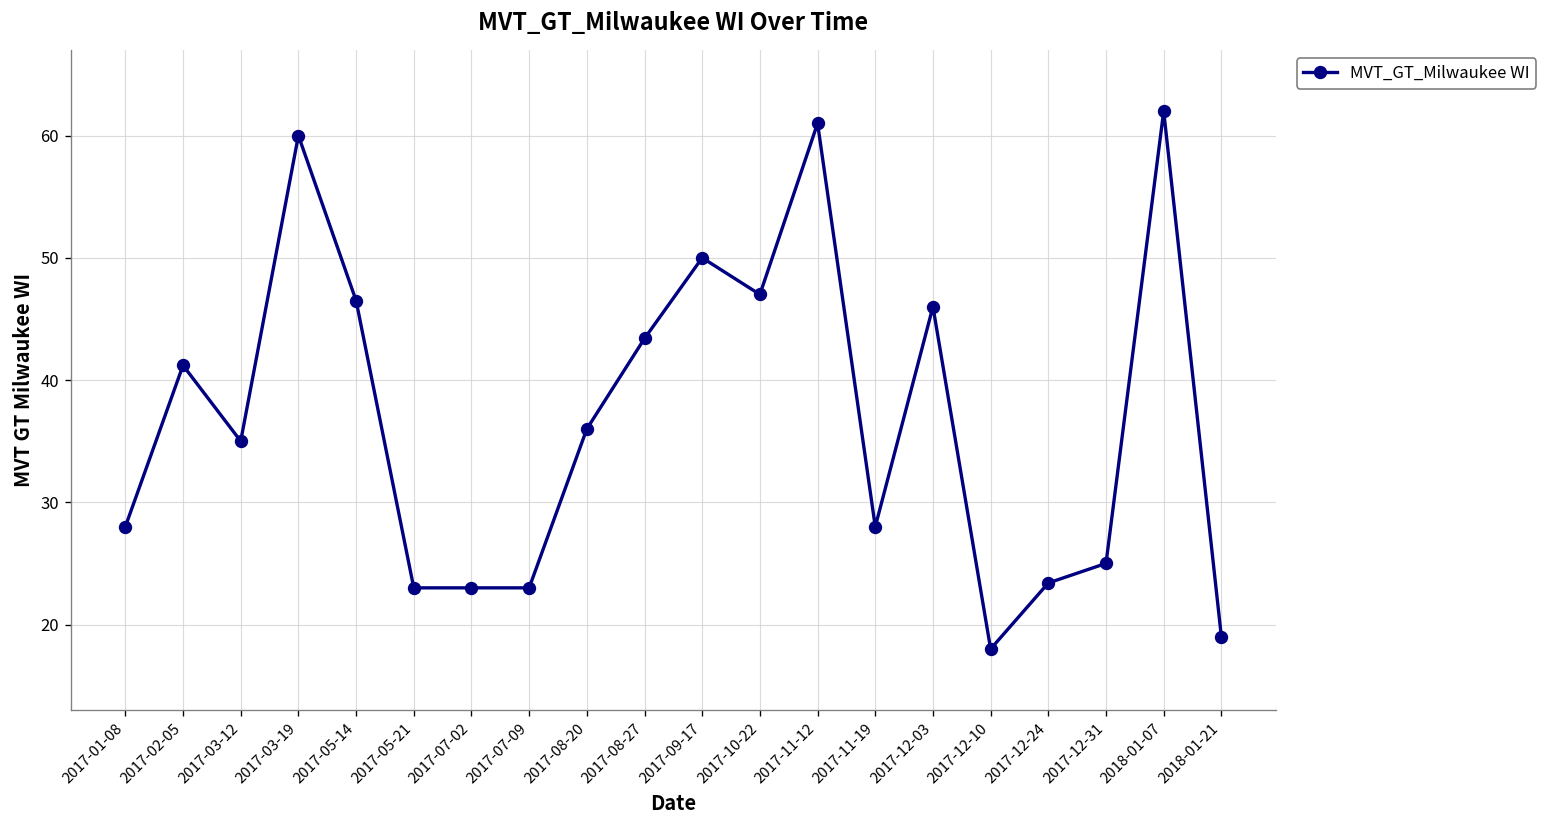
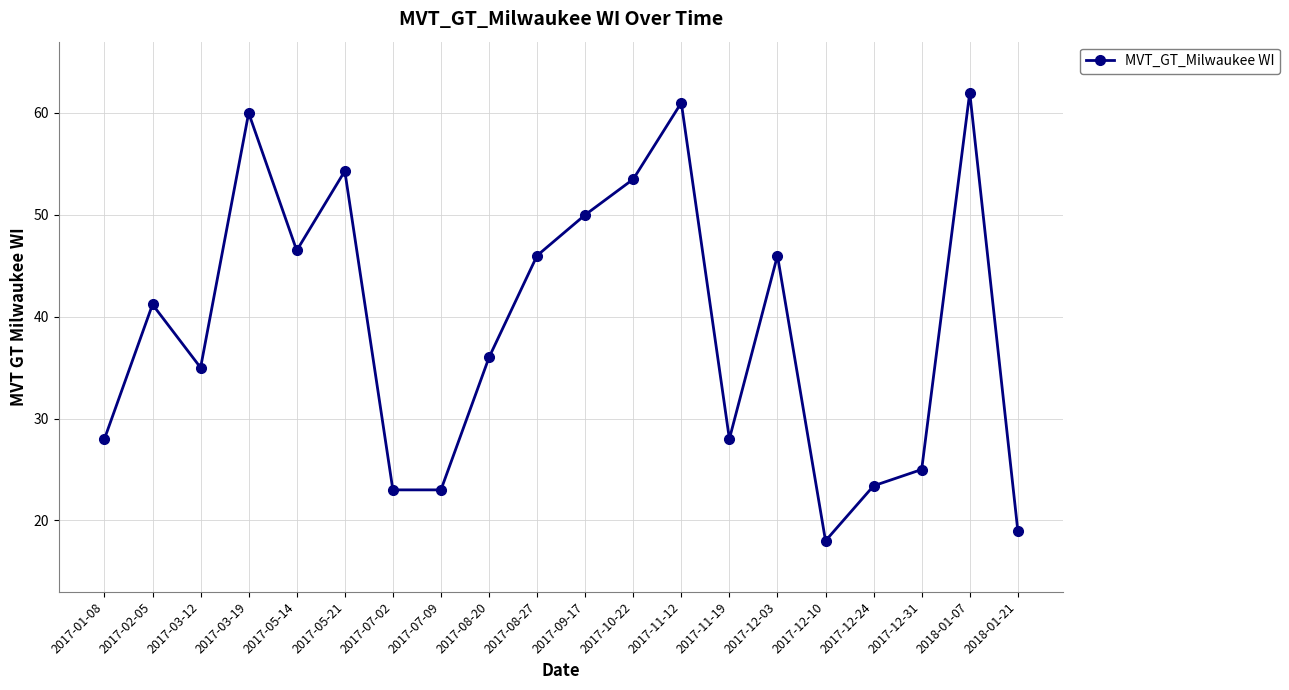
2017-05-21: 23.0 -> 54.3
2017-08-27: 43.4 -> 46.0
2017-10-22: 47.0 -> 53.5
